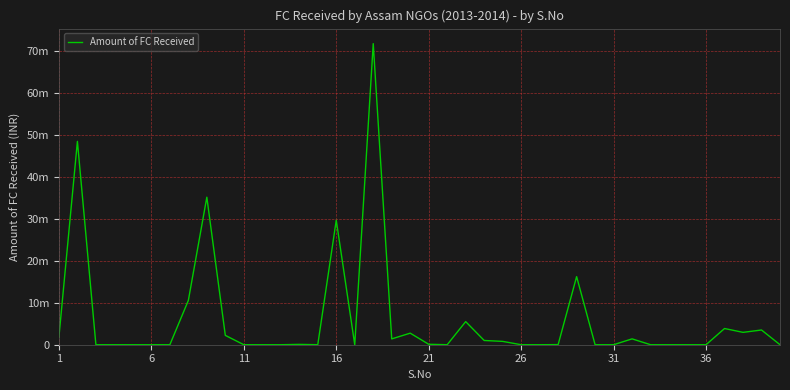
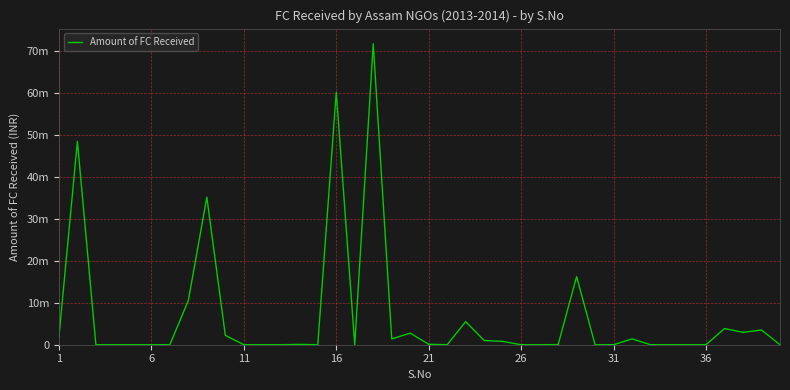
16: 30m -> 60m
